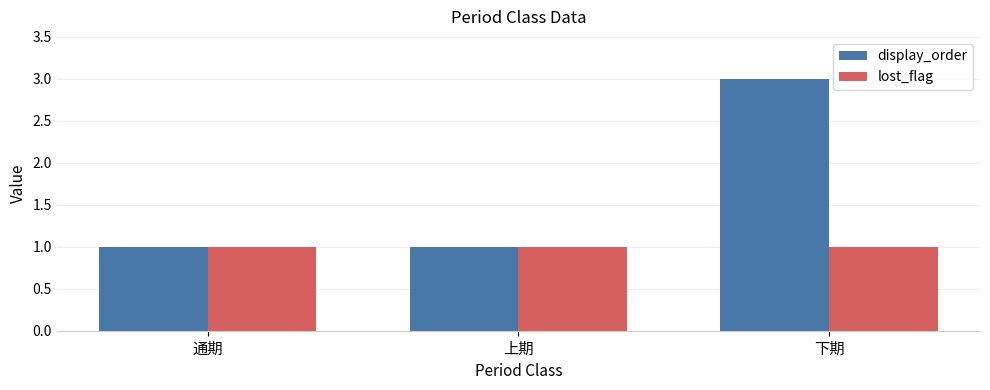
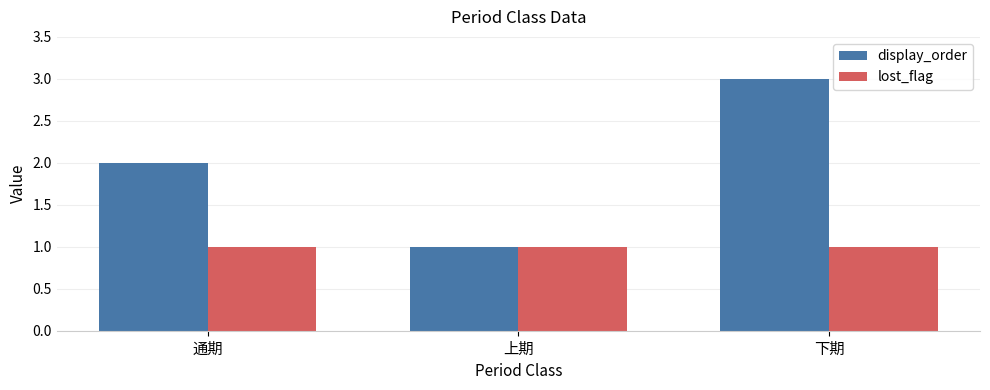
display_order, 通期: 1 -> 2
